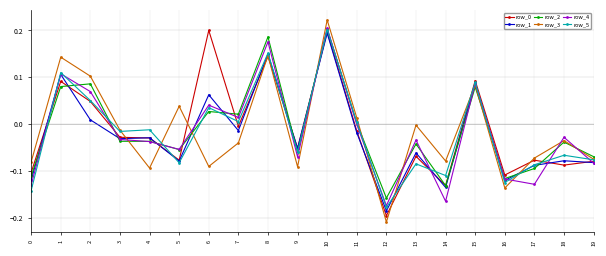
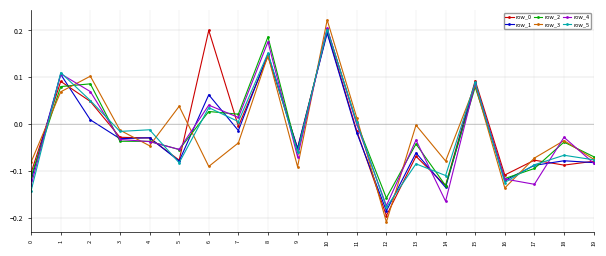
row_3, 1: 0.14 -> 0.07
row_3, 4: -0.09 -> -0.05
